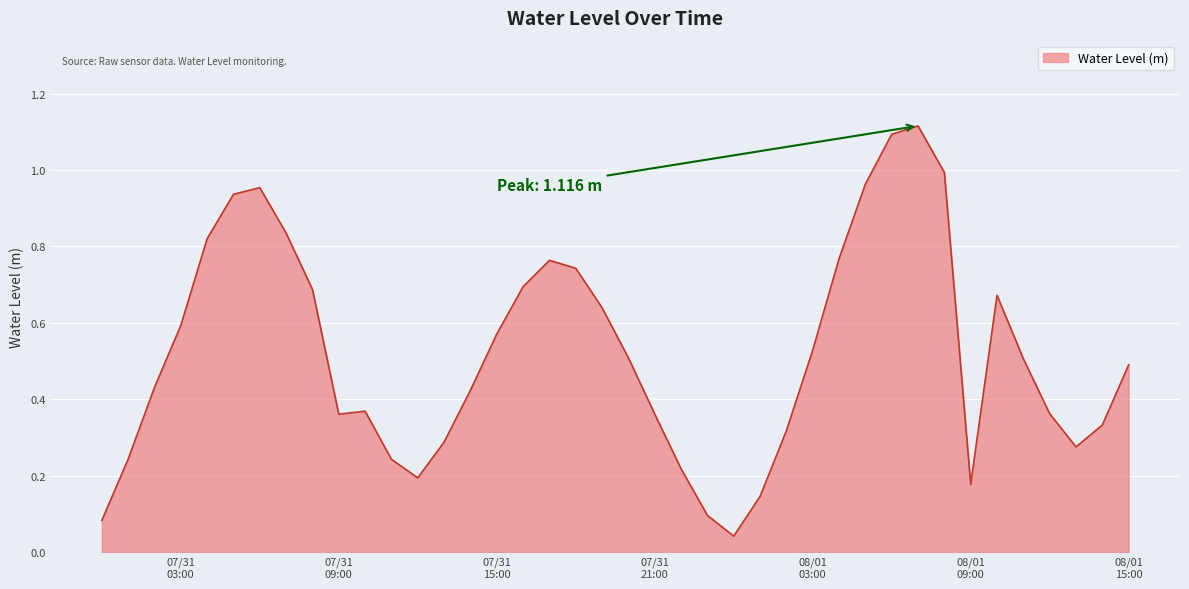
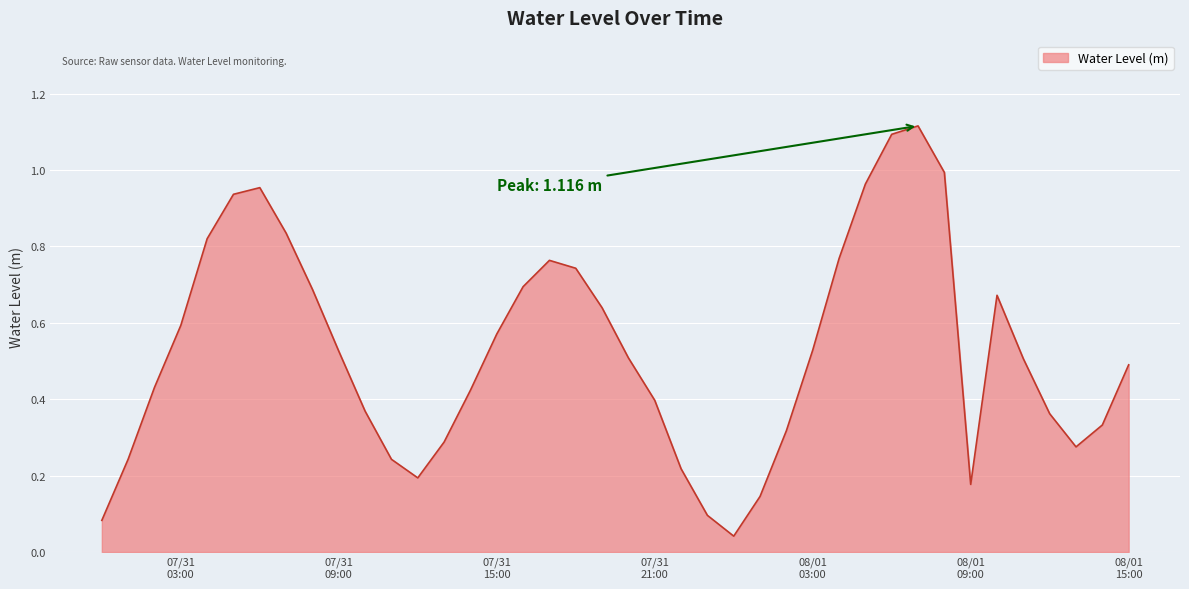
07/31 09:00: 0.36 -> 0.53
07/31 21:00: 0.36 -> 0.40
